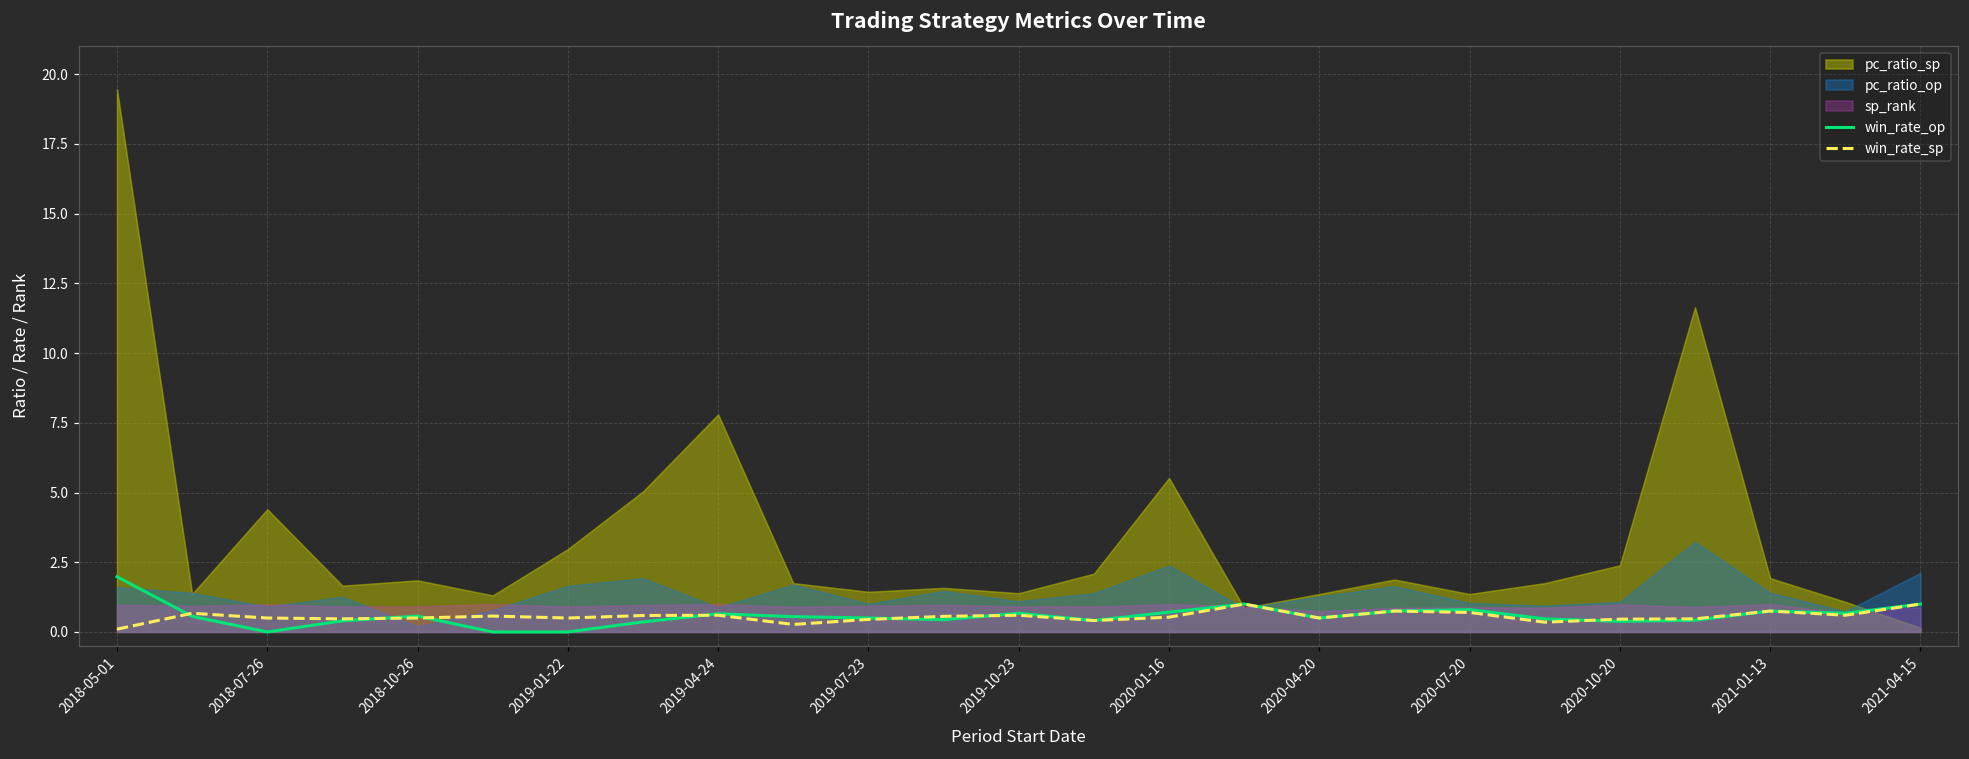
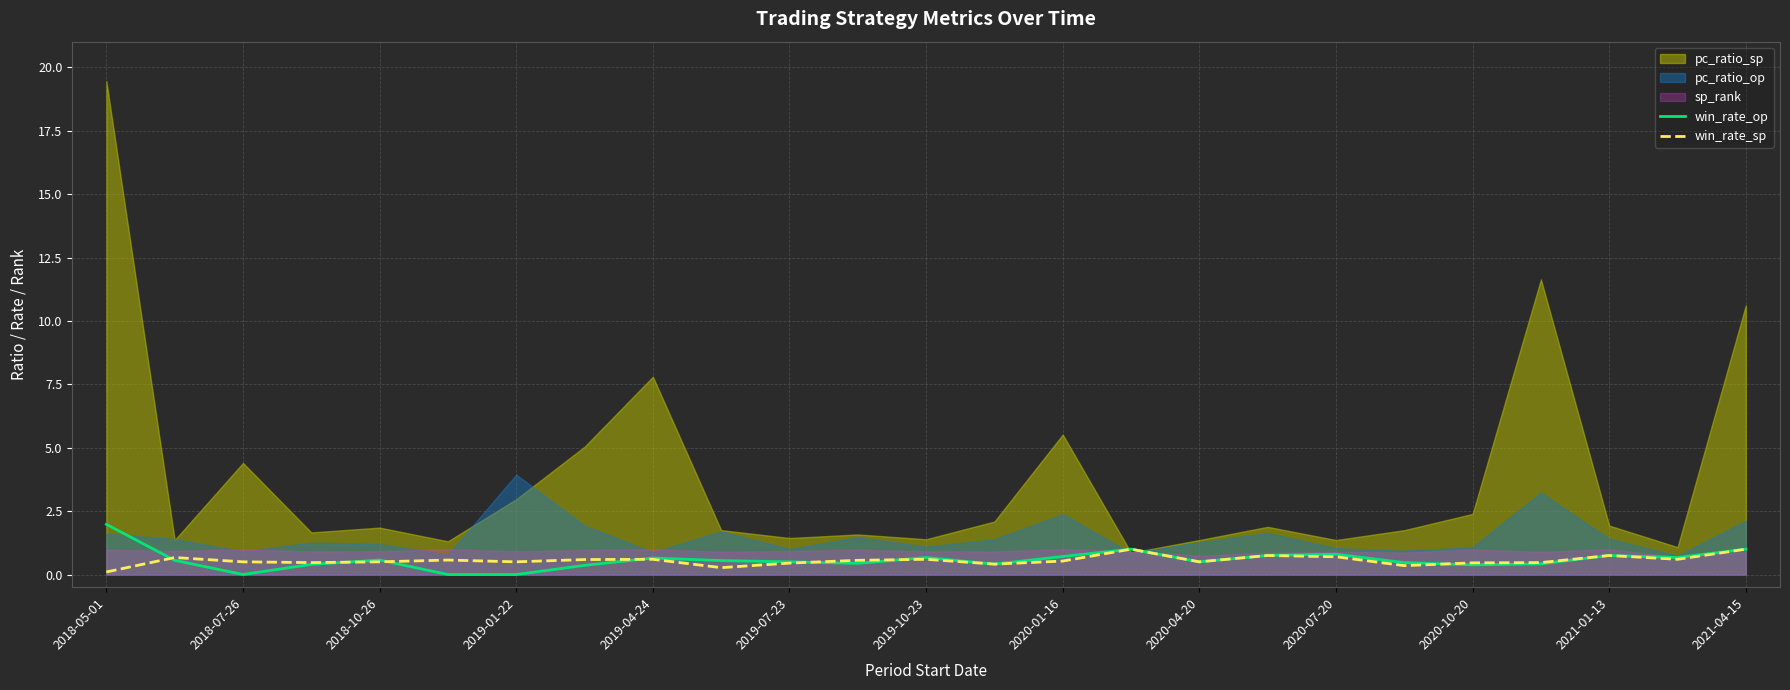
pc_ratio_op, 2018-10-26: 0.2 -> 1.2
pc_ratio_op, 2019-01-22: 1.7 -> 3.9
pc_ratio_sp, 2021-04-15: 0.2 -> 10.6
